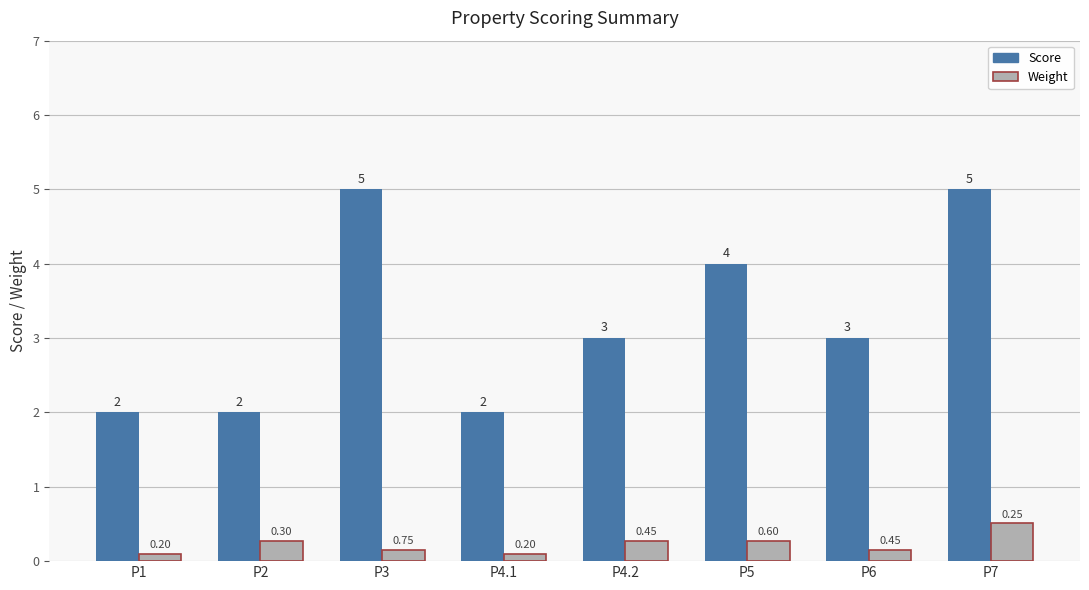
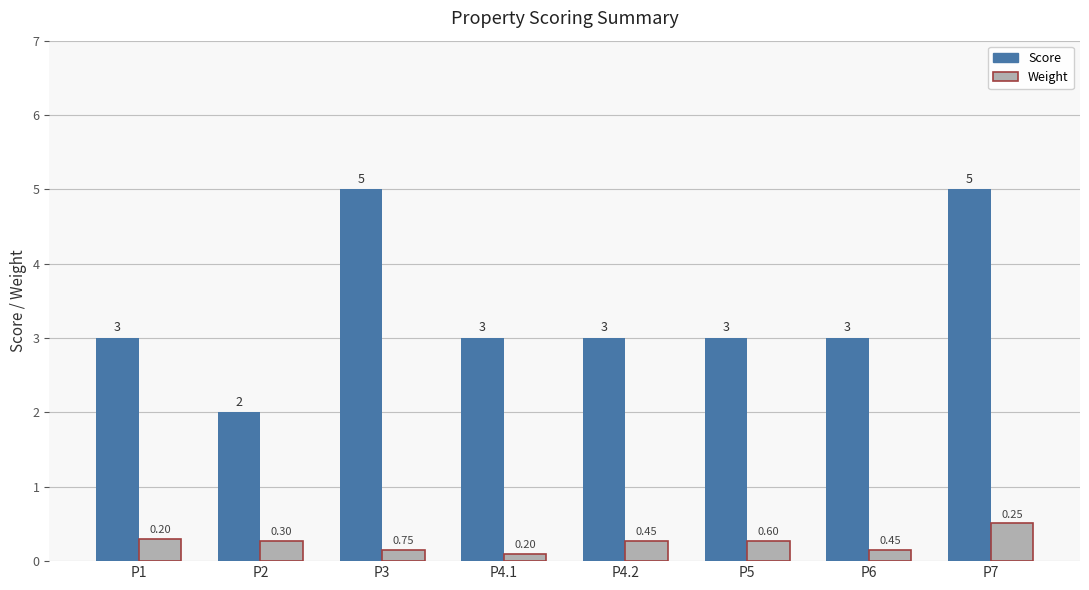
Score, P1: 2 -> 3
Weight, P1: 0.1 -> 0.3
Score, P4.1: 2 -> 3
Score, P5: 4 -> 3
